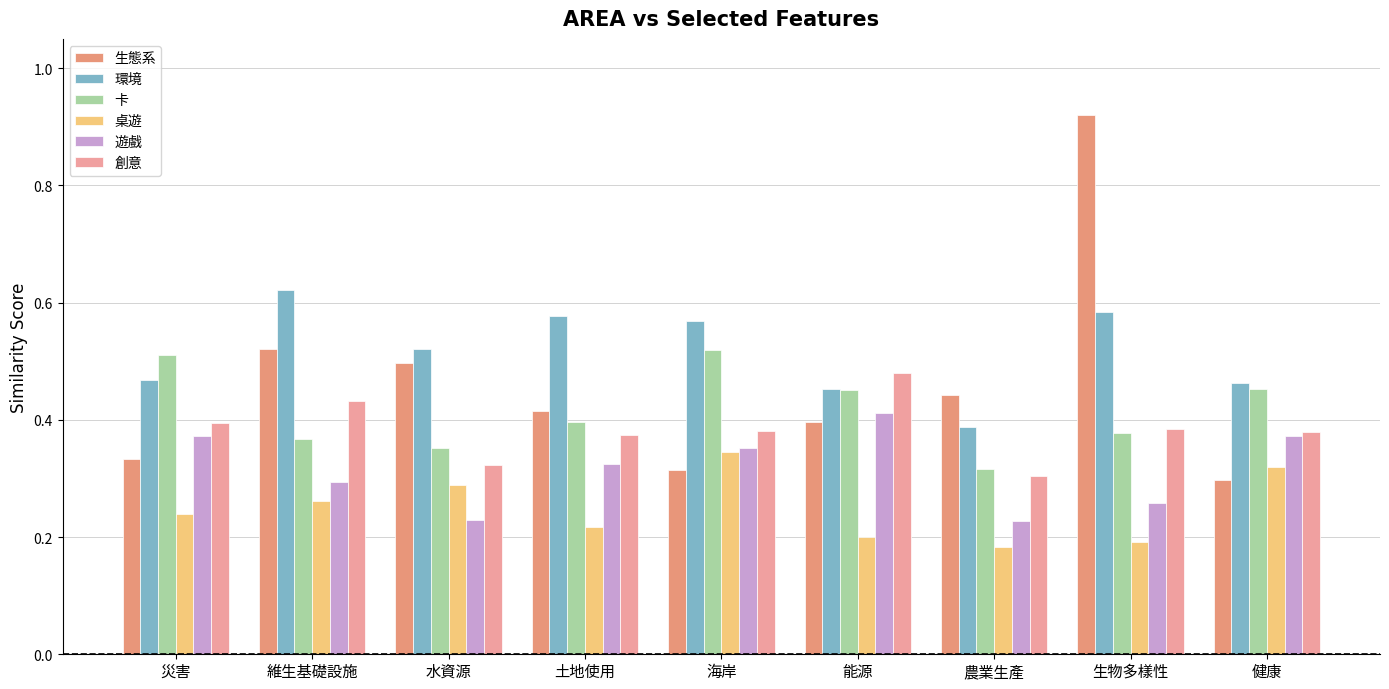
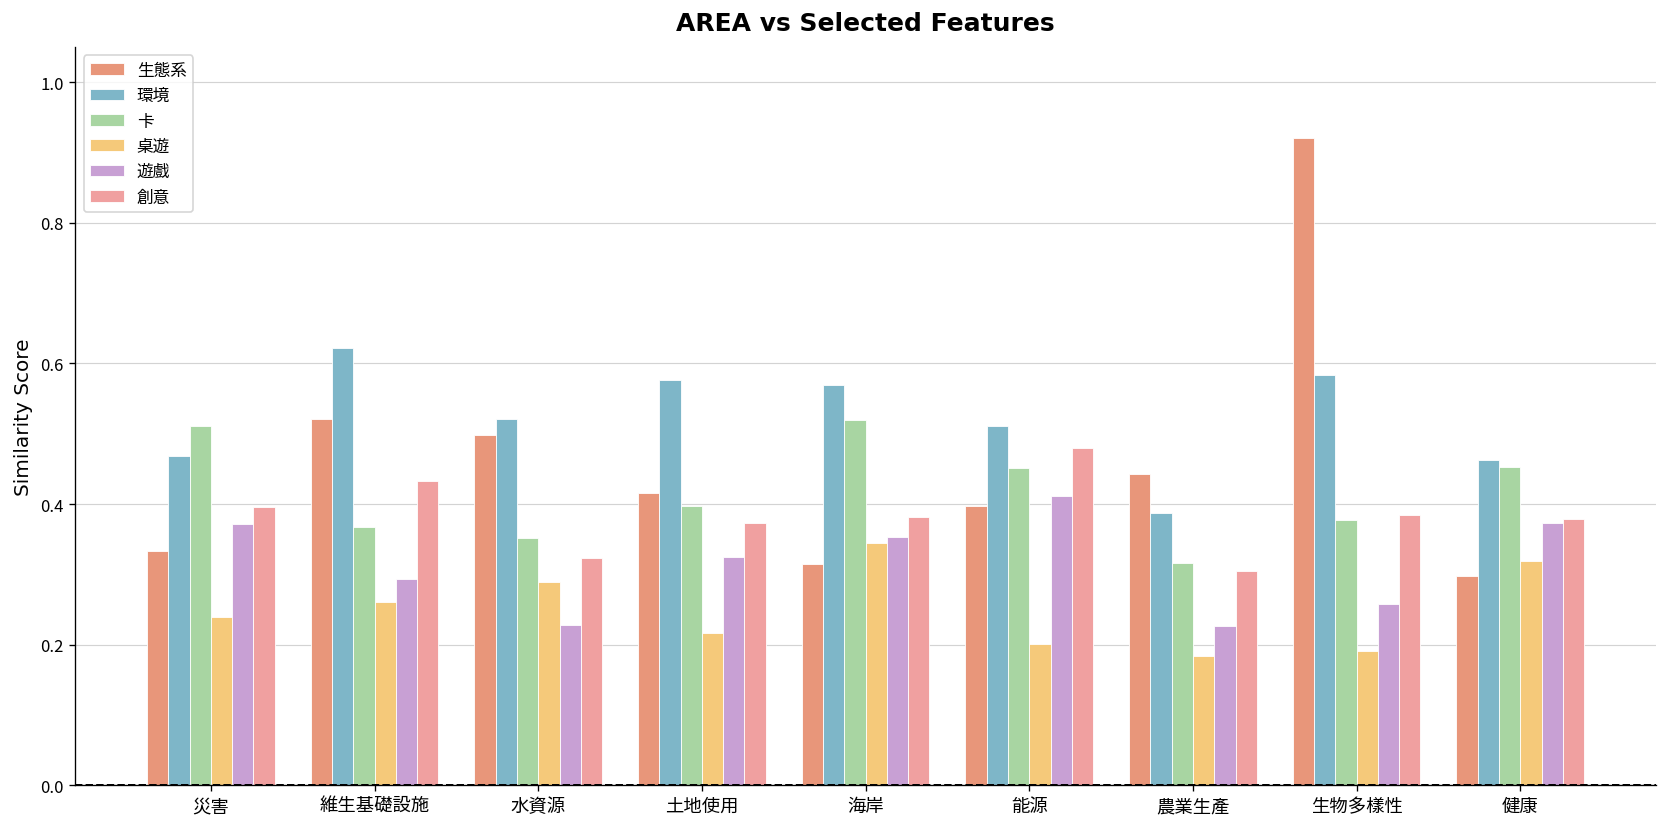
環境, 能源: 0.45 -> 0.51
